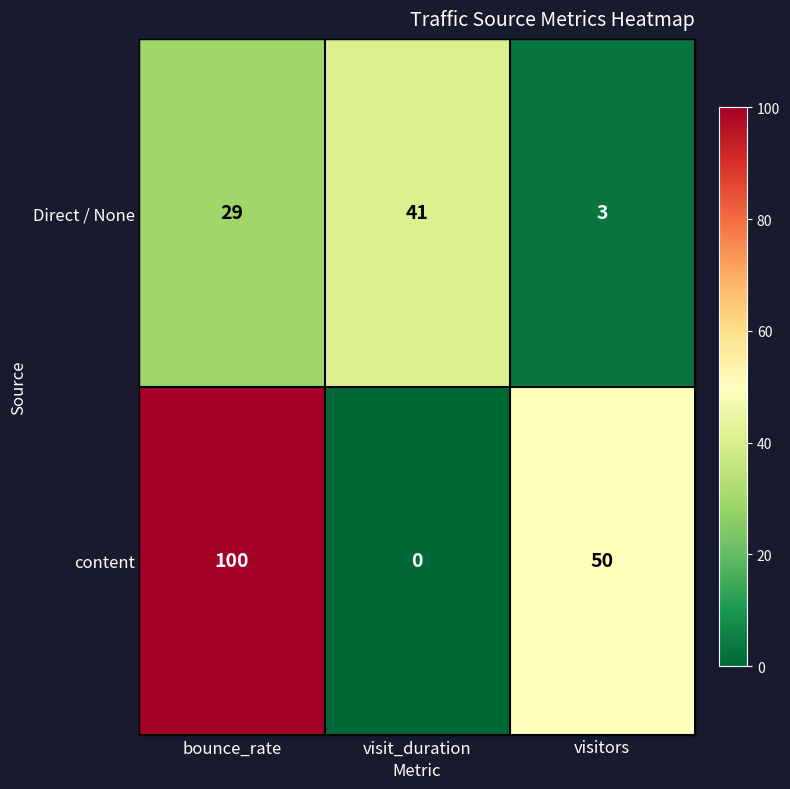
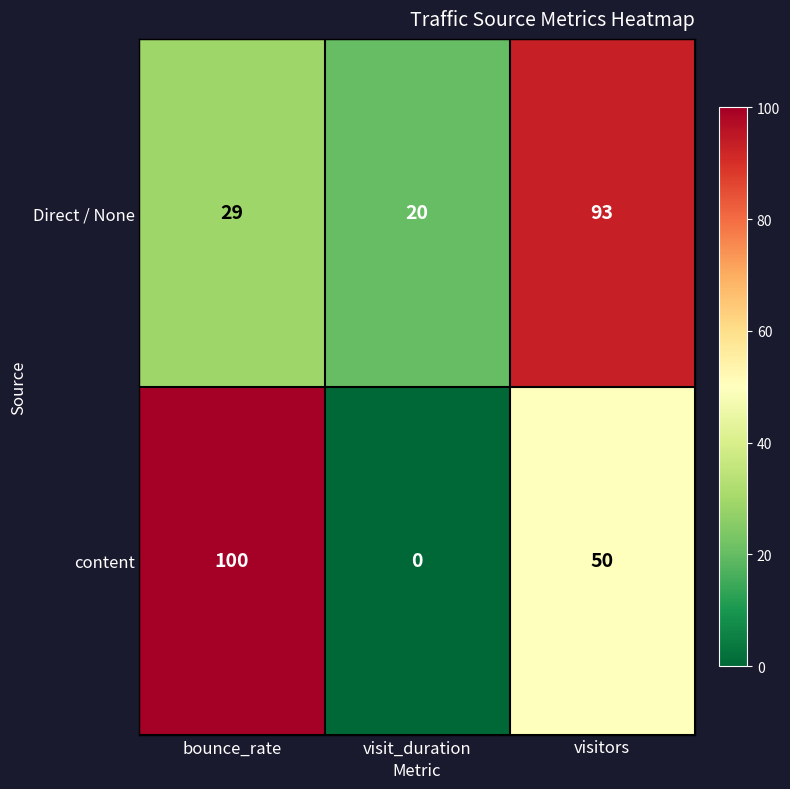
Direct / None, visit_duration: 41 -> 20
Direct / None, visitors: 3 -> 93
